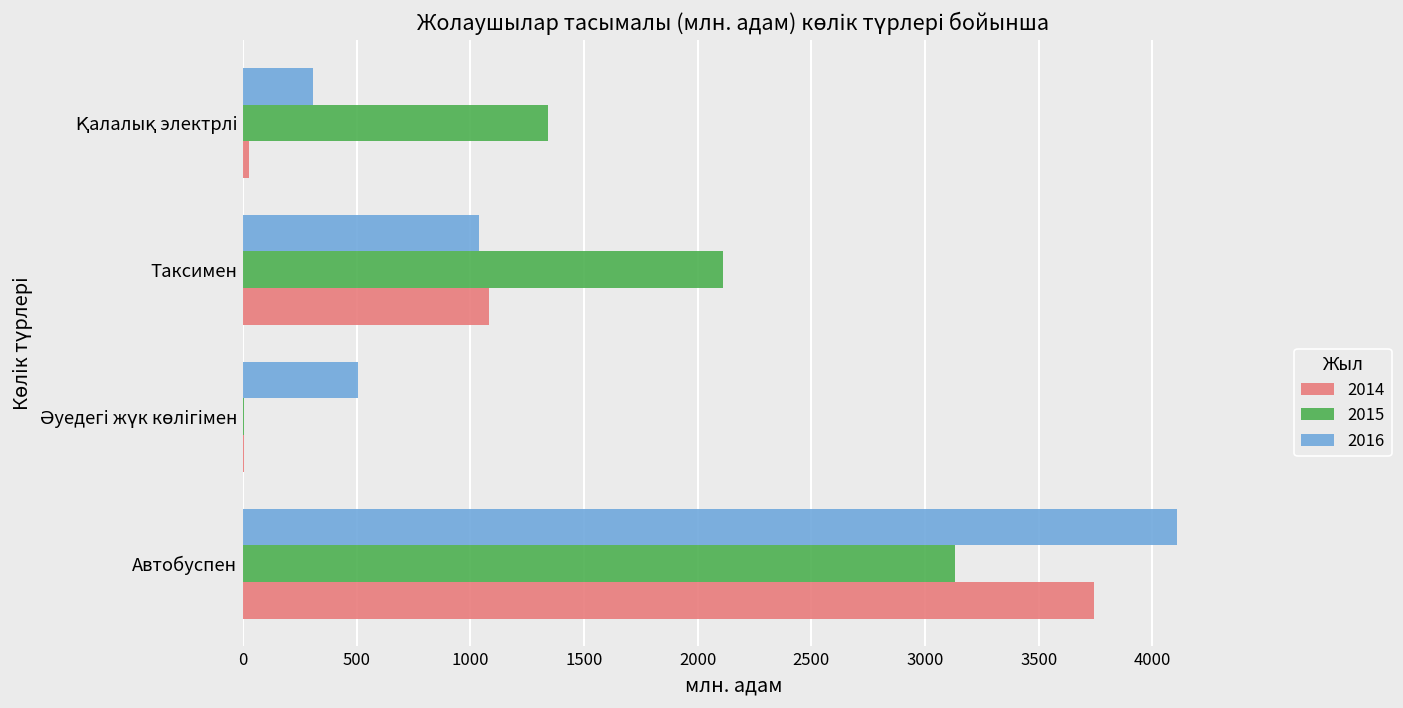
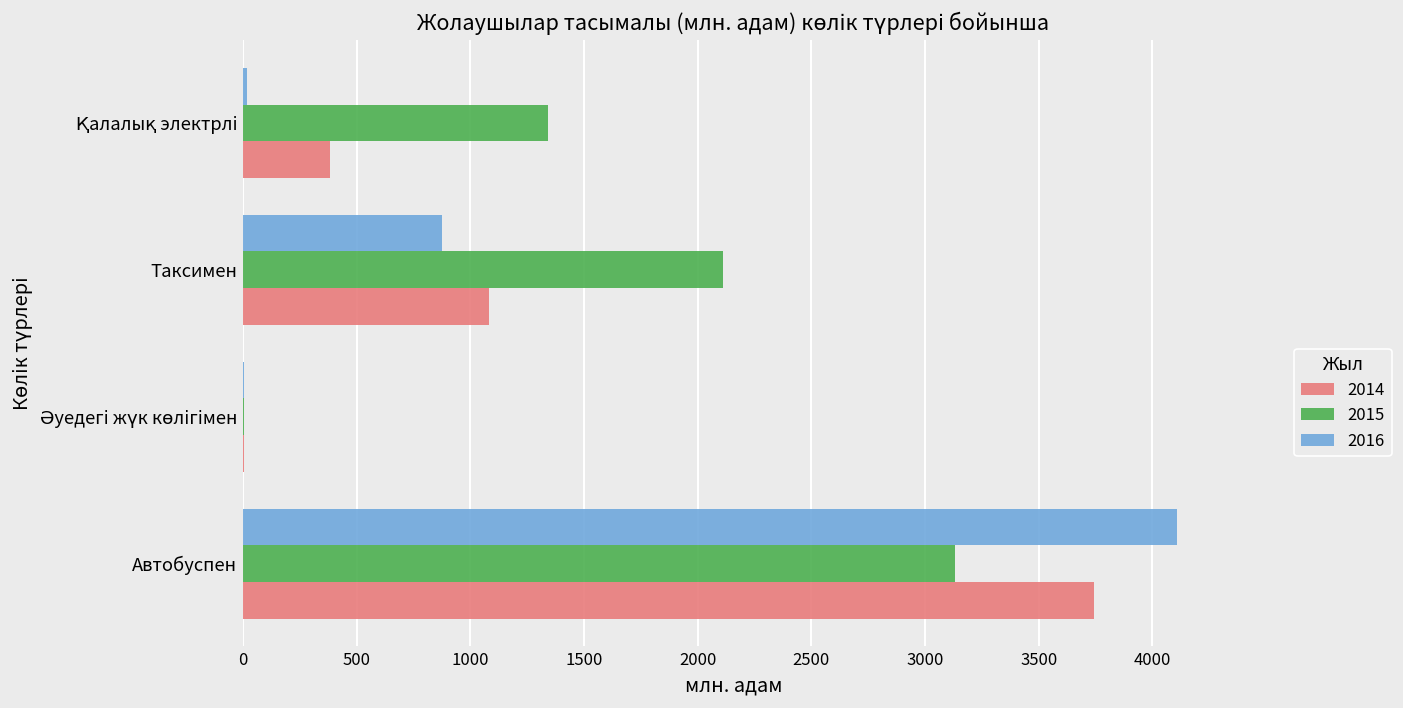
2016, Қалалық электрлі: 310 -> 20
2014, Қалалық электрлі: 30 -> 380
2016, Таксимен: 1040 -> 880
2016, Әуедегі жүк көлігімен: 500 -> 0
